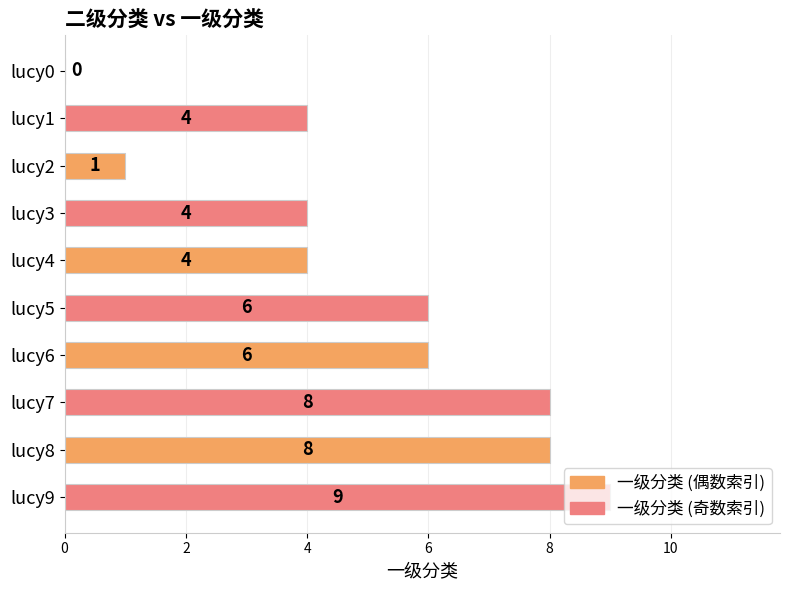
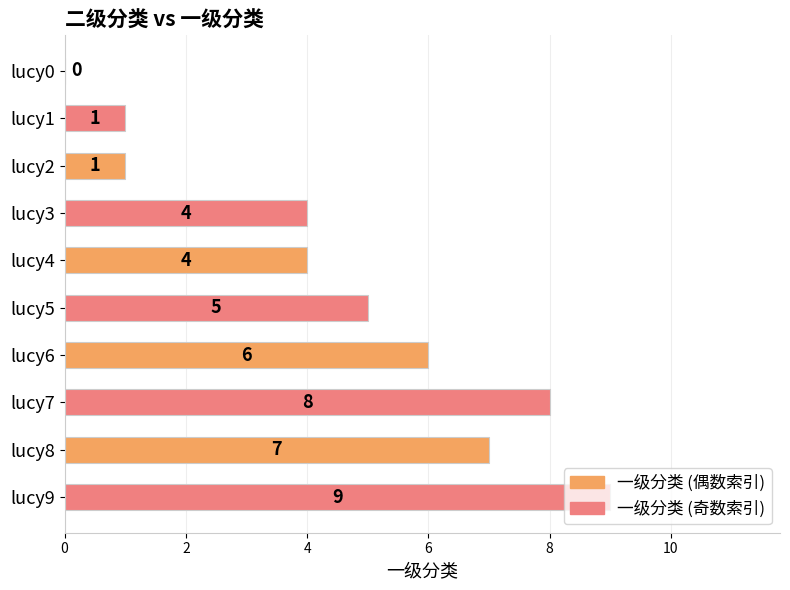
lucy1: 4 -> 1
lucy5: 6 -> 5
lucy8: 8 -> 7
